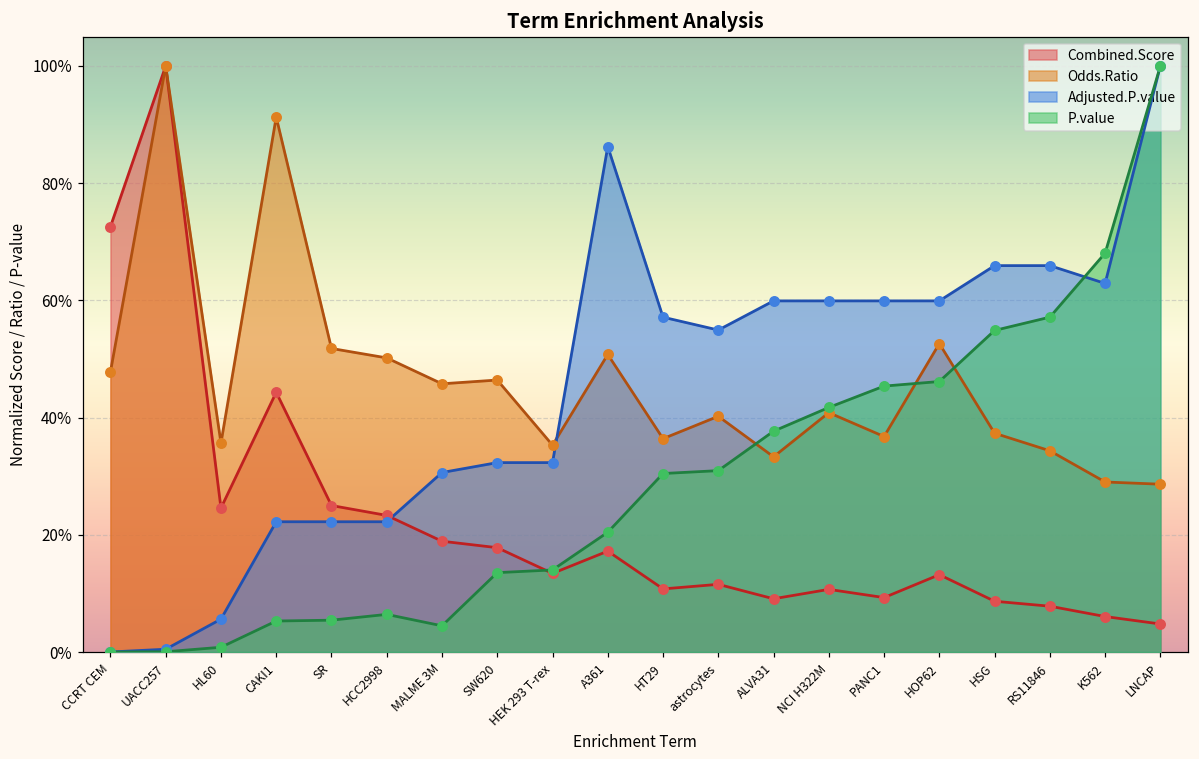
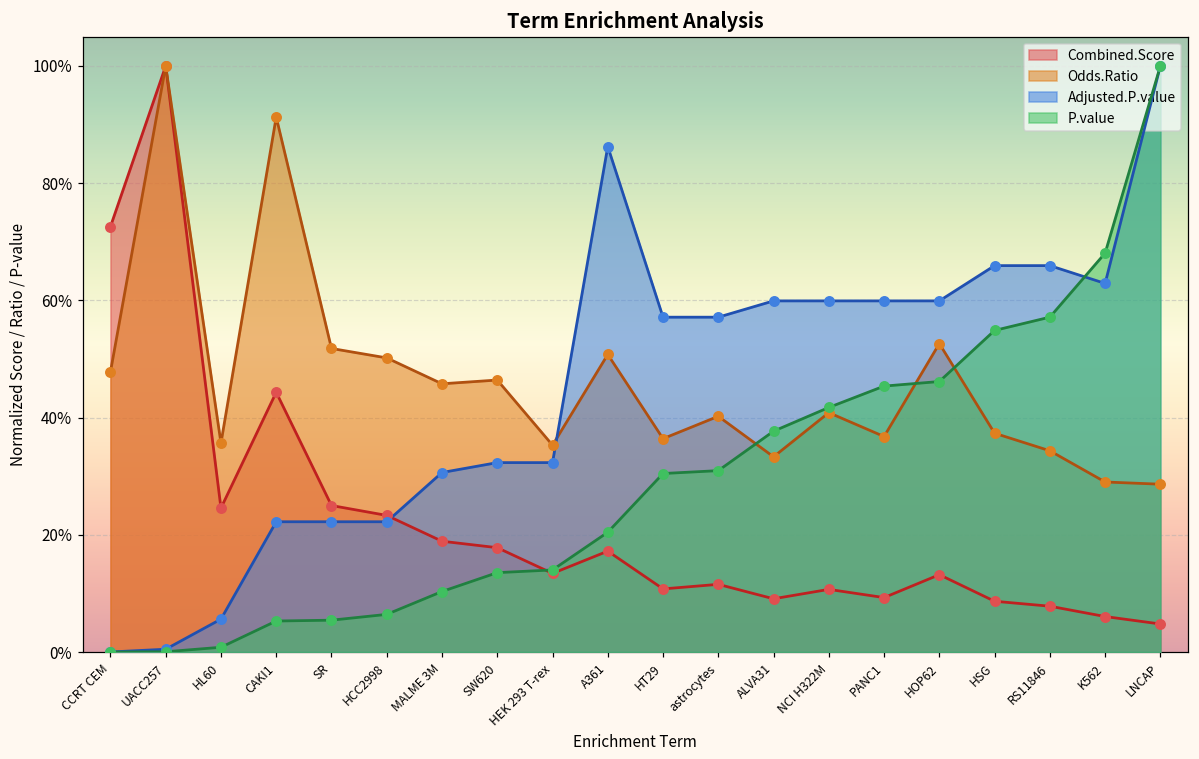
P.value, MALME 3M: 4% -> 10%
Adjusted.P.value, astrocytes: 55% -> 57%
